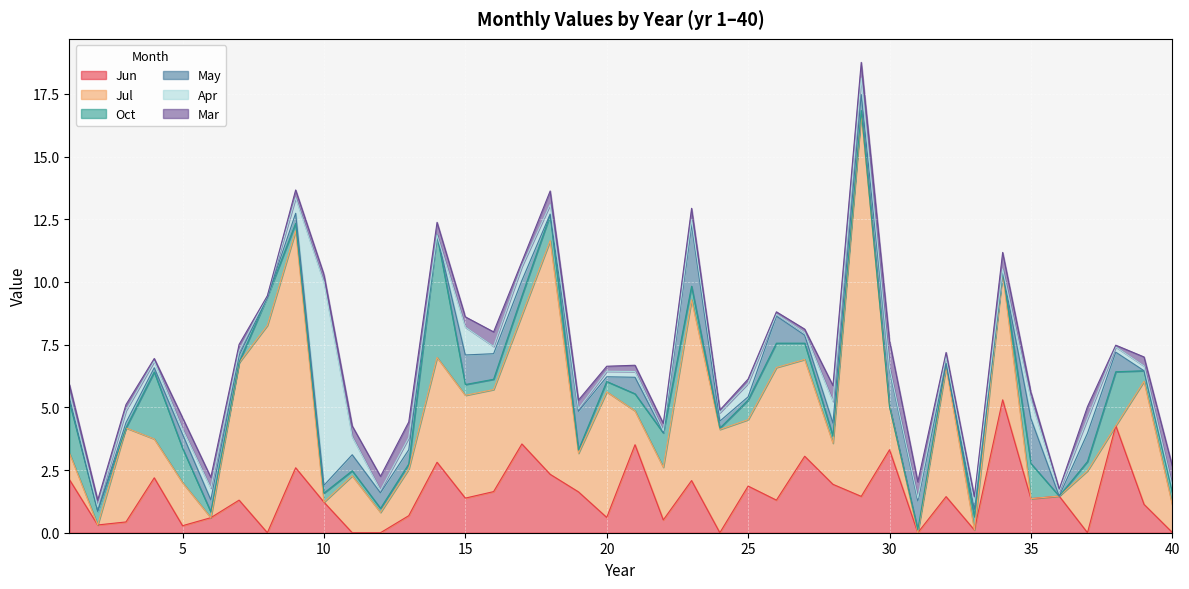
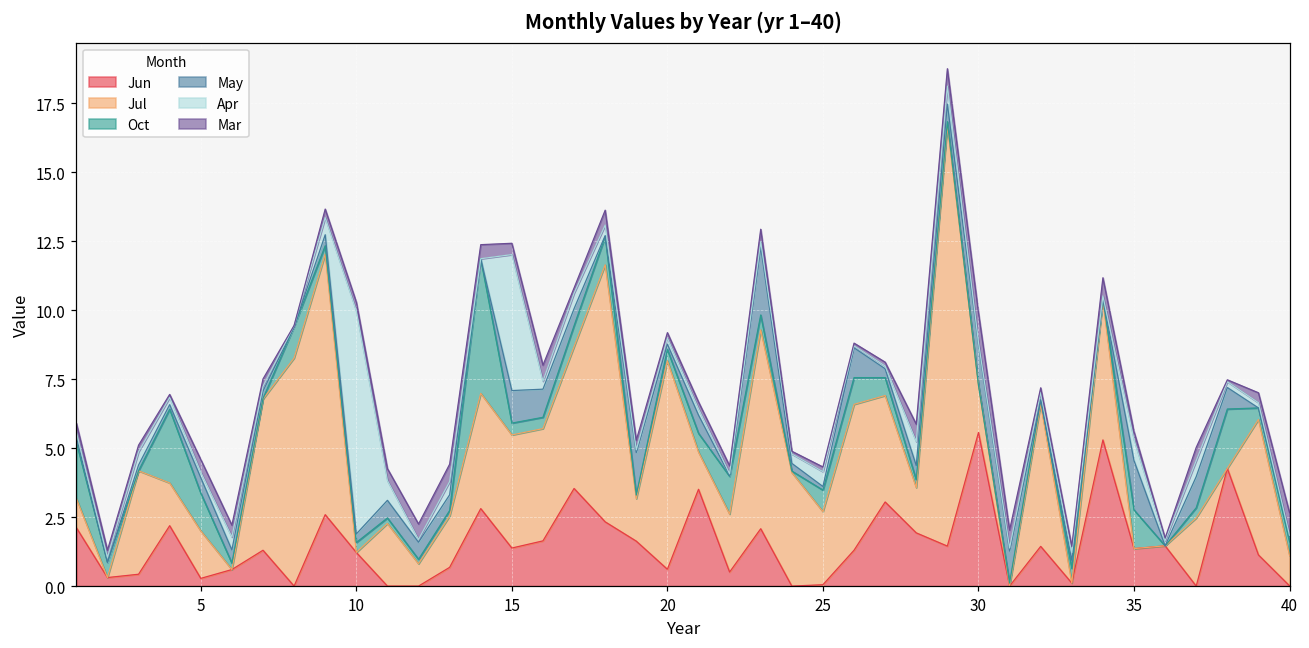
Apr, 15: 1.1 -> 4.9
Jul, 20: 5.0 -> 7.6
Jun, 25: 1.9 -> 0.1
Jun, 30: 3.3 -> 5.6
